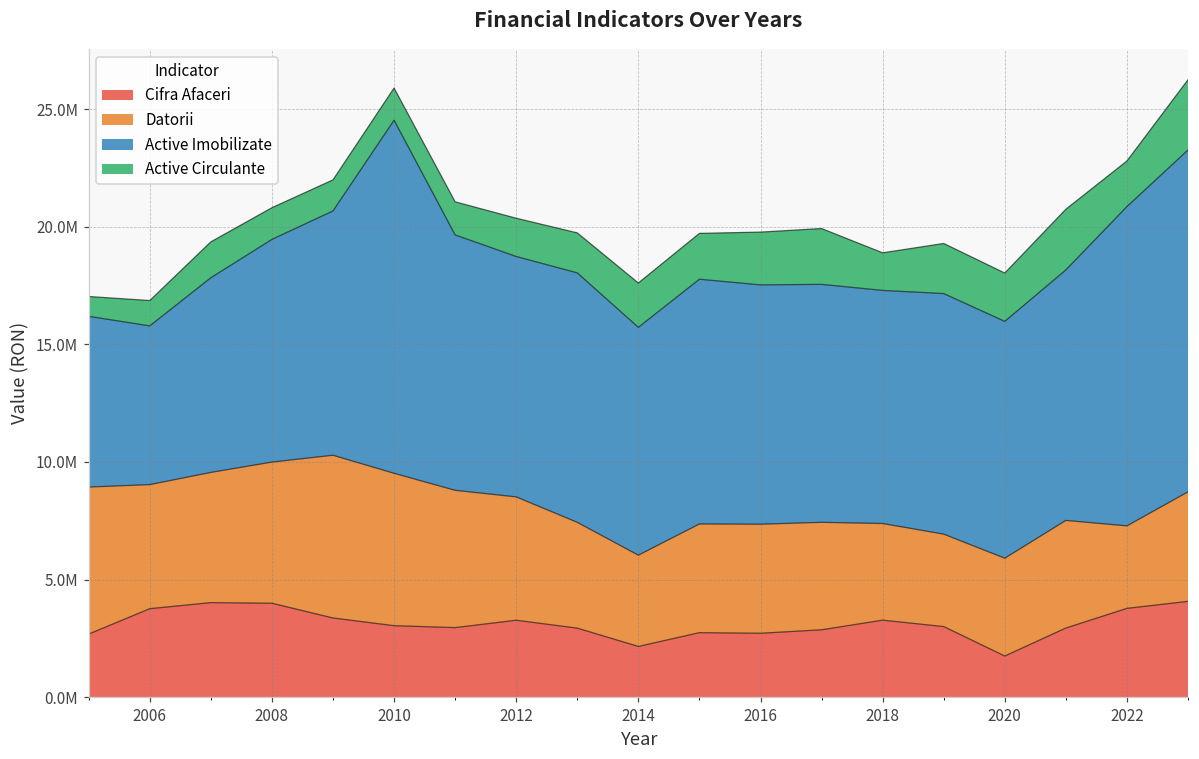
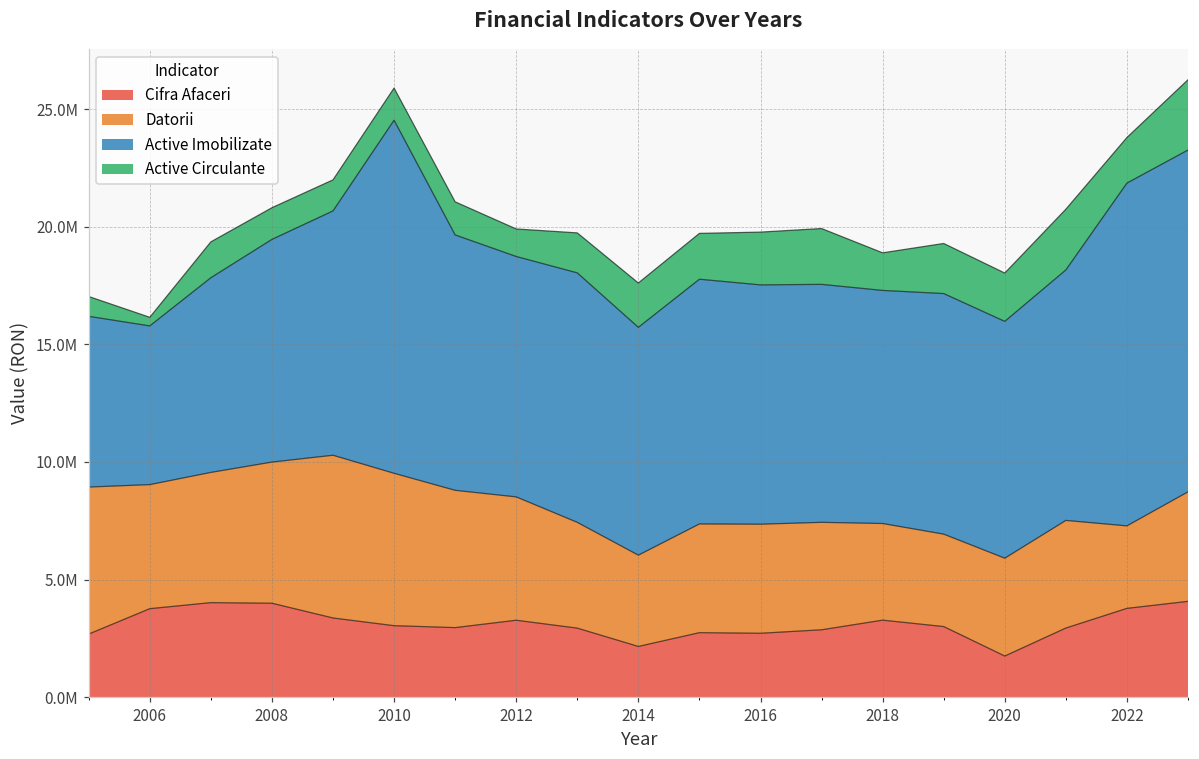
Active Circulante, 2006: 1100000 -> 400000
Active Circulante, 2012: 1600000 -> 1200000
Active Imobilizate, 2022: 13600000 -> 14600000
